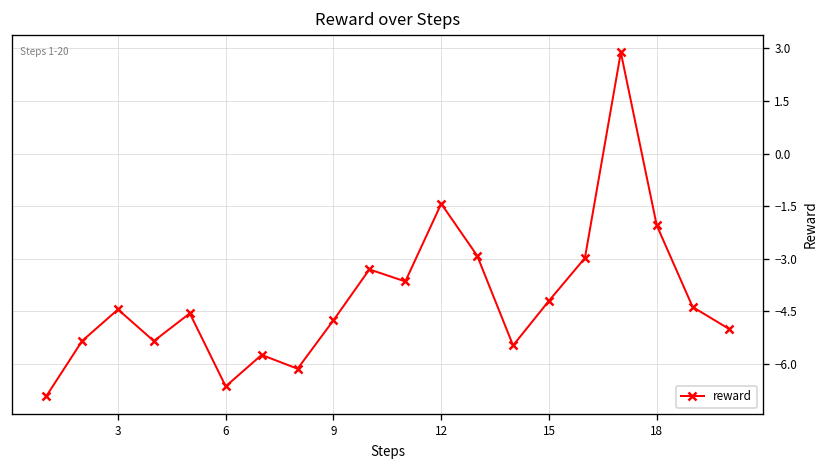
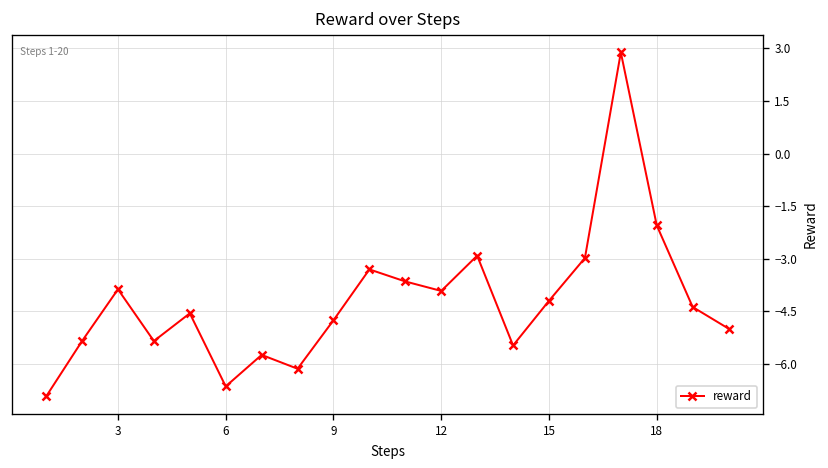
3: -4.4 -> -3.9
12: -1.4 -> -3.9
